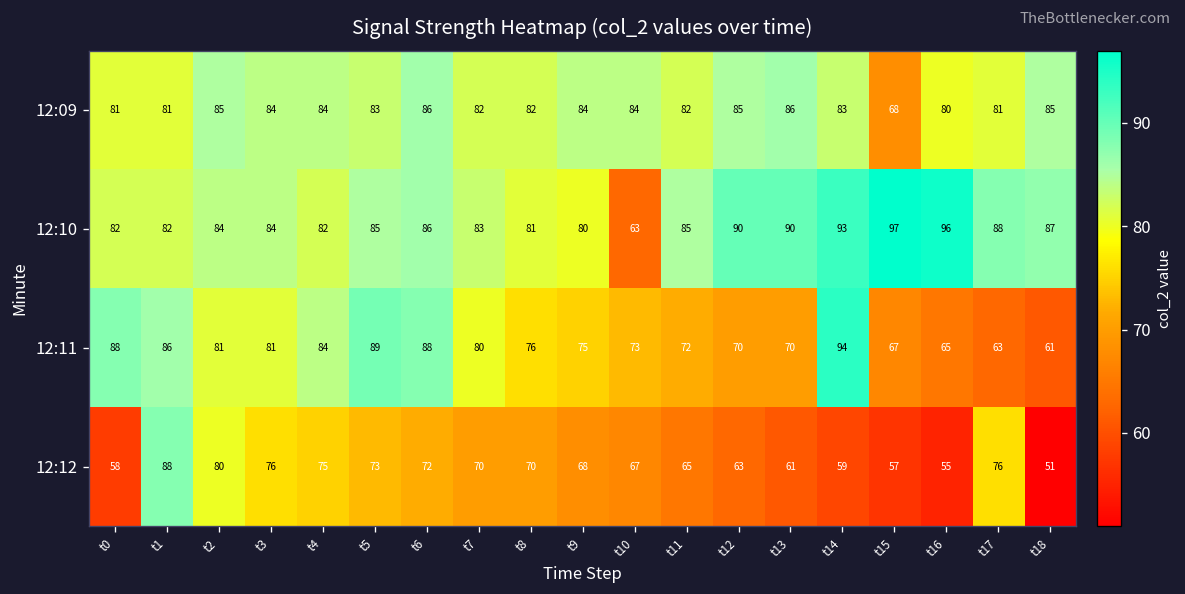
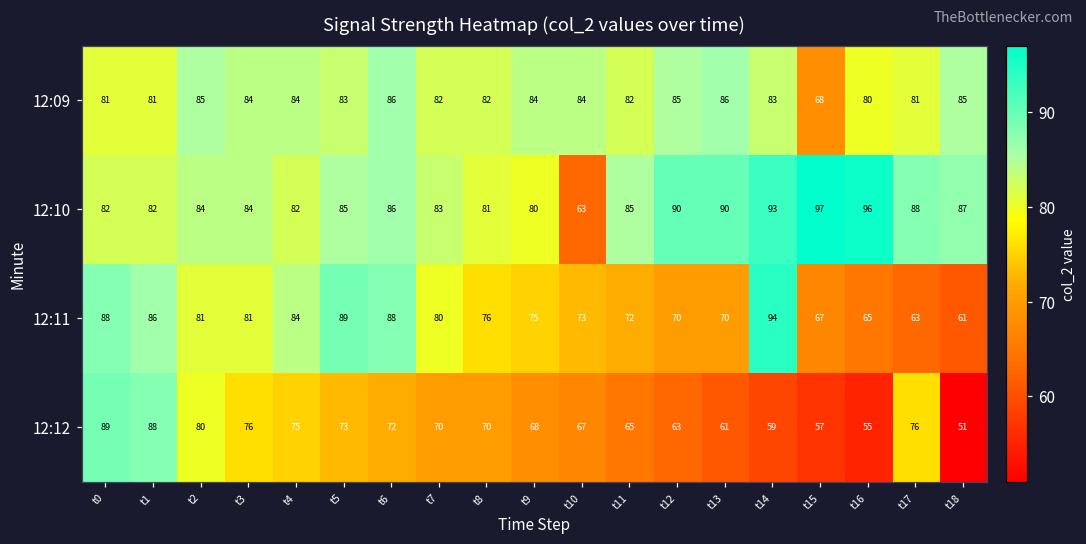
12:12, t0: 58 -> 89
